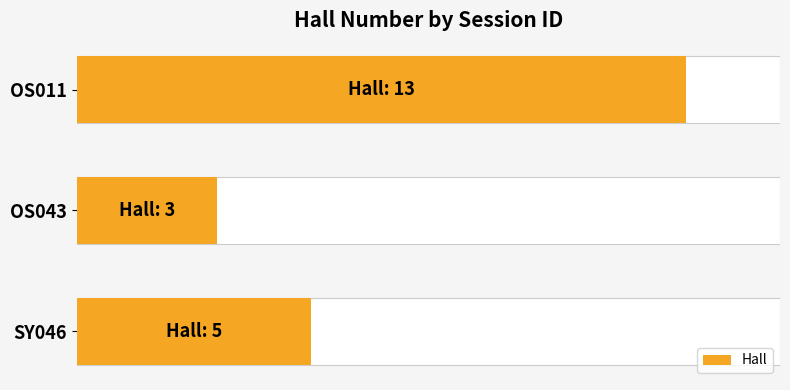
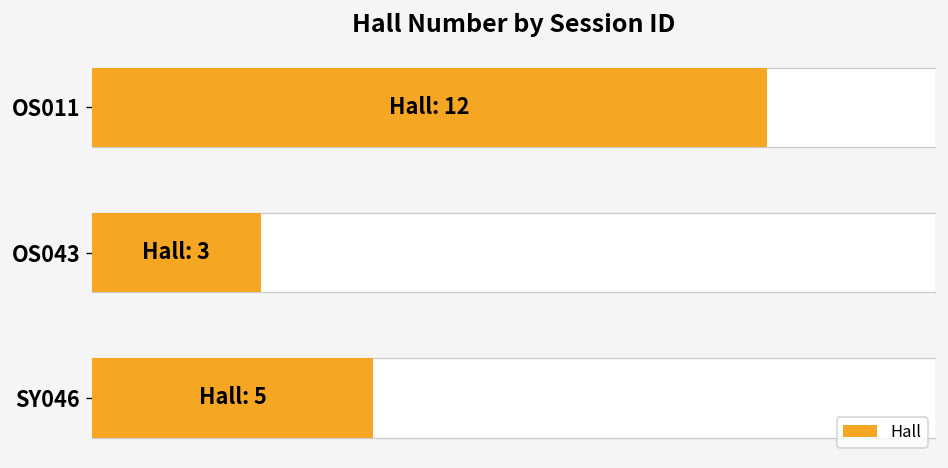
Hall, OS011: 13 -> 12
